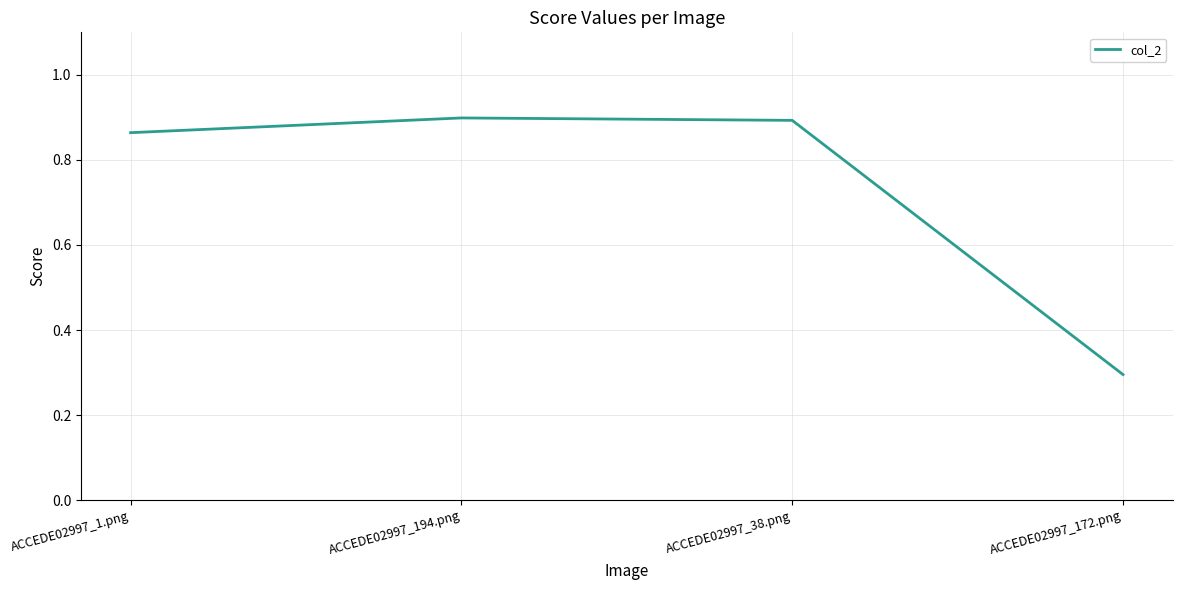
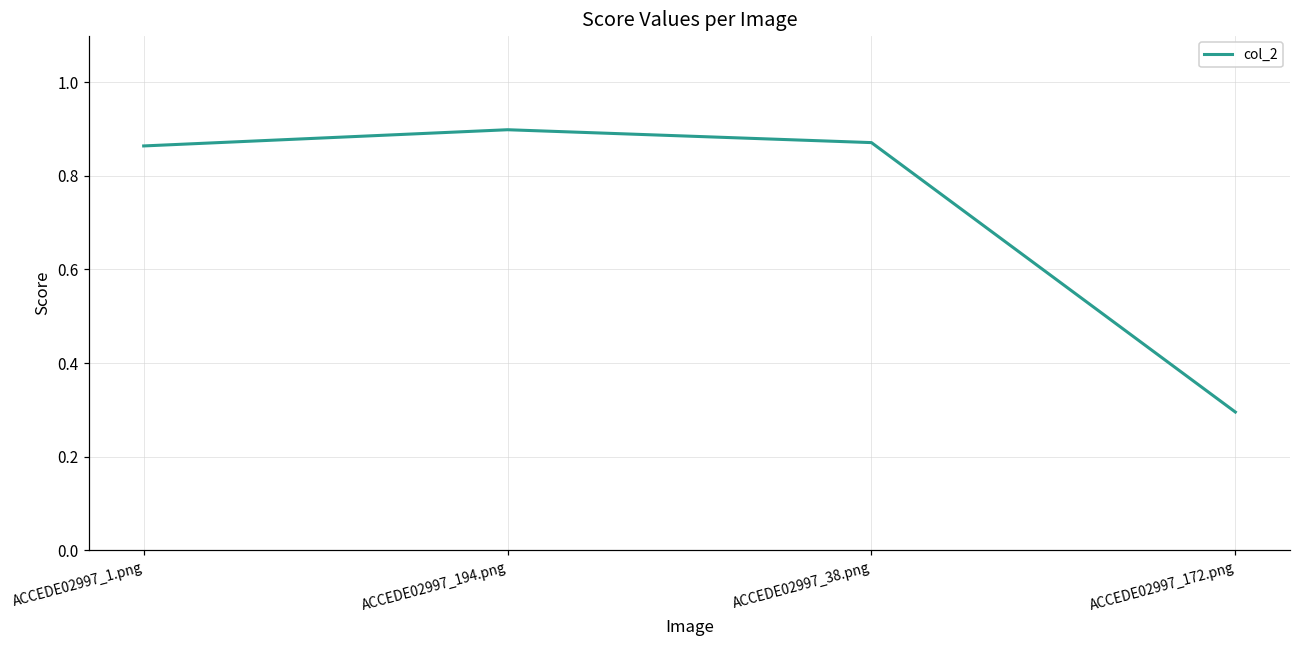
ACCEDE02997_38.png: 0.89 -> 0.87
